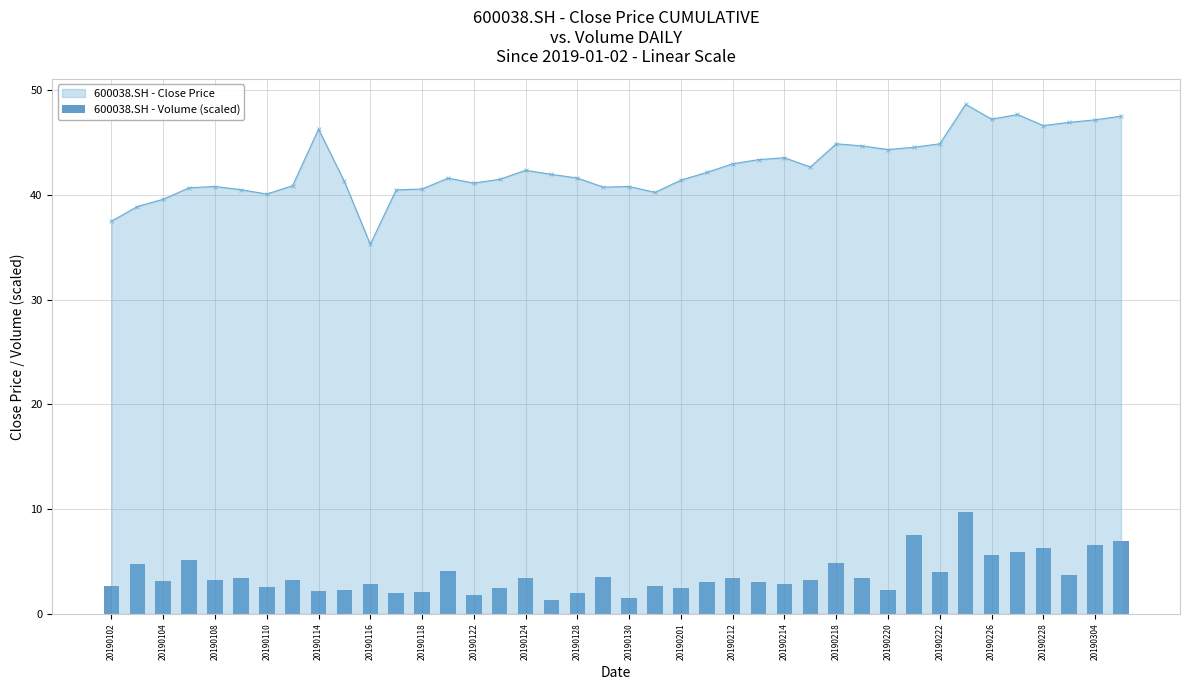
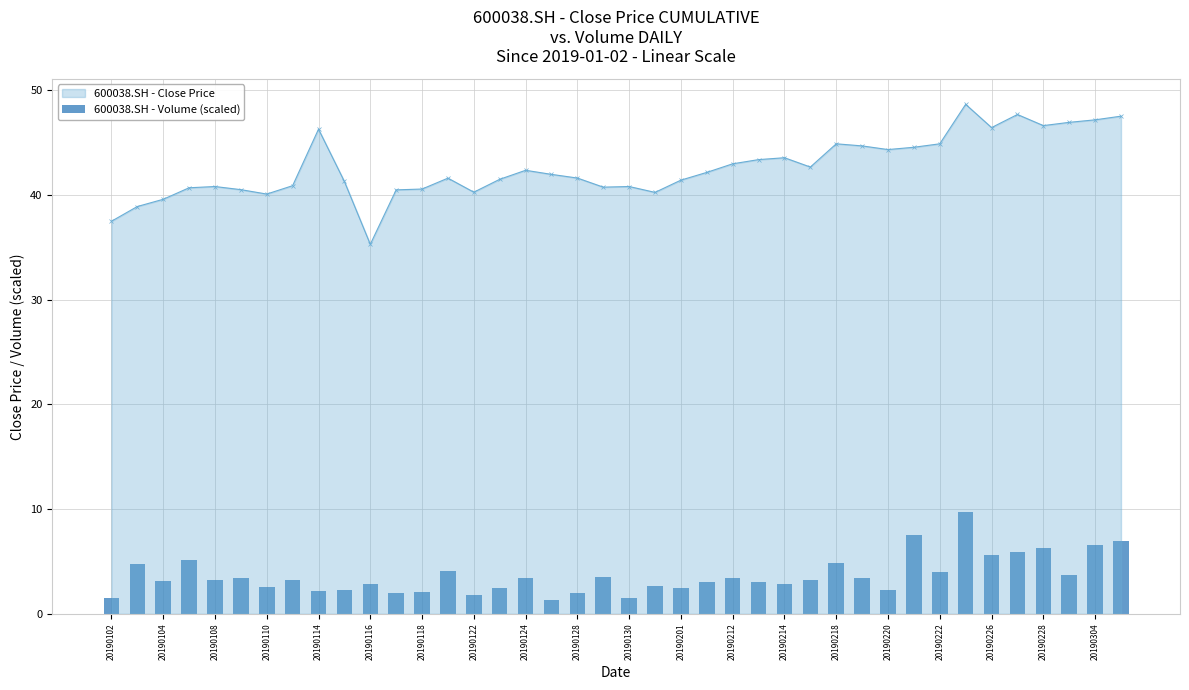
600038.SH - Volume (scaled), 20190102: 2.7 -> 1.5
600038.SH - Close Price, 20190122: 41.2 -> 40.3
600038.SH - Close Price, 20190226: 47.3 -> 46.5
